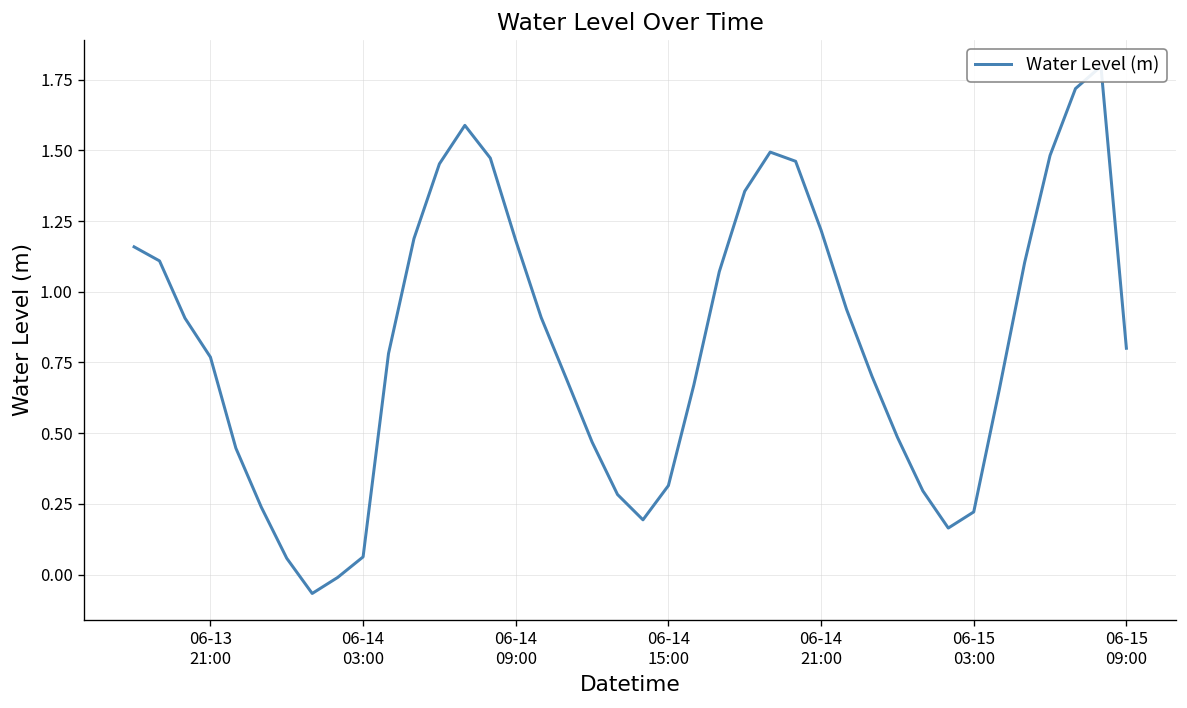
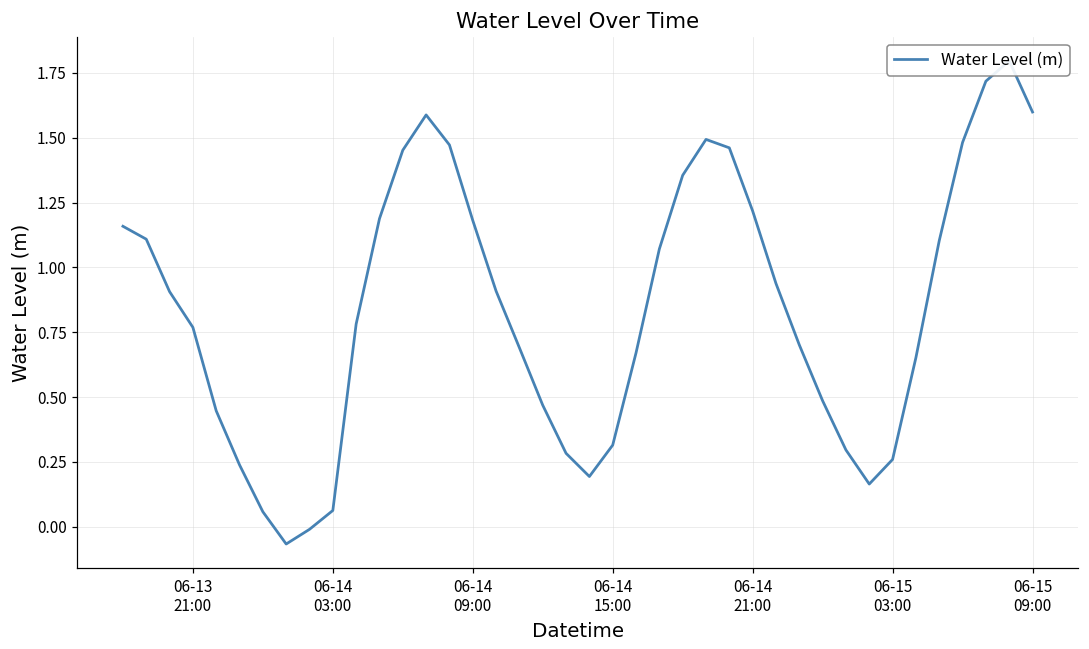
06-15 03:00: 0.22 -> 0.26
06-15 09:00: 0.80 -> 1.60
